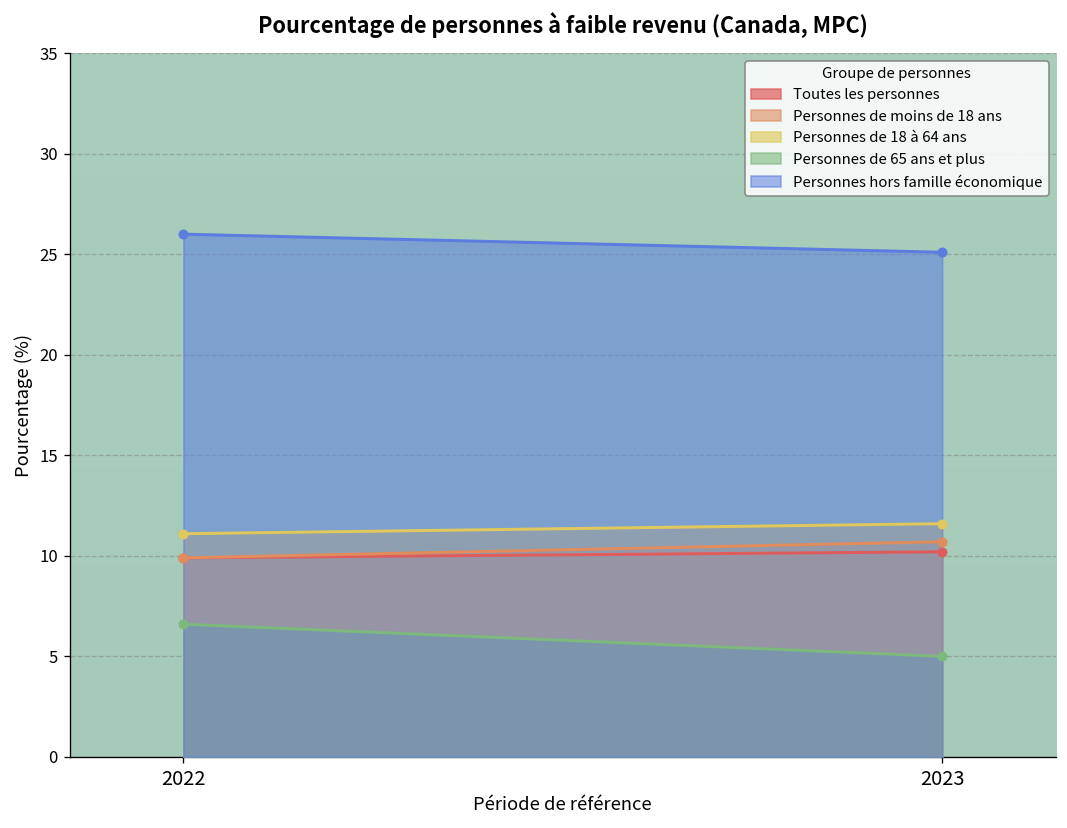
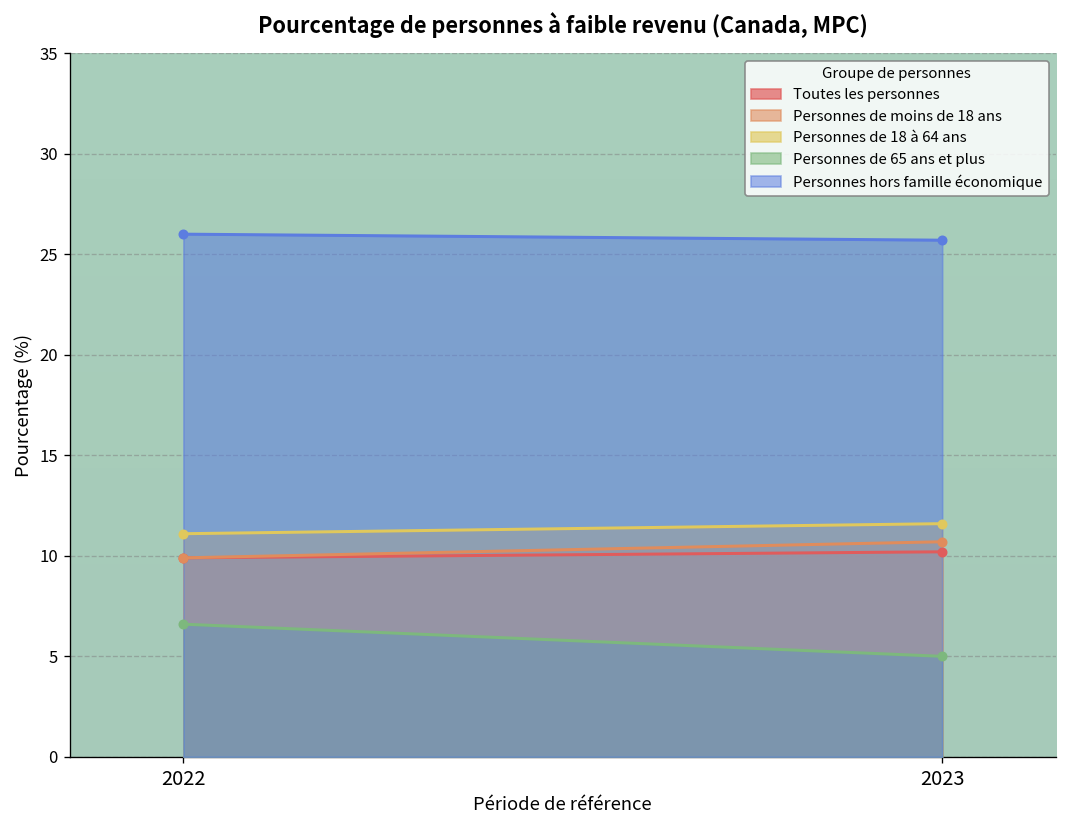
Personnes hors famille économique, 2023: 25.1 -> 25.7
